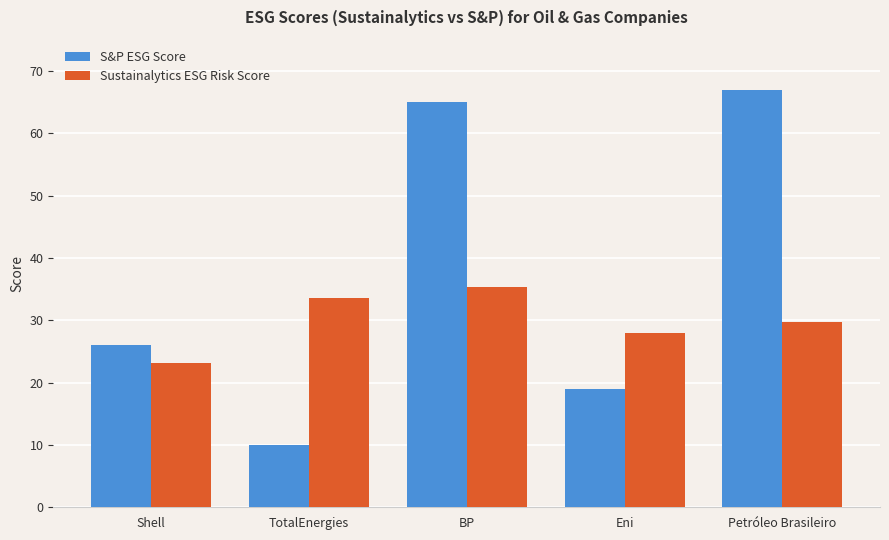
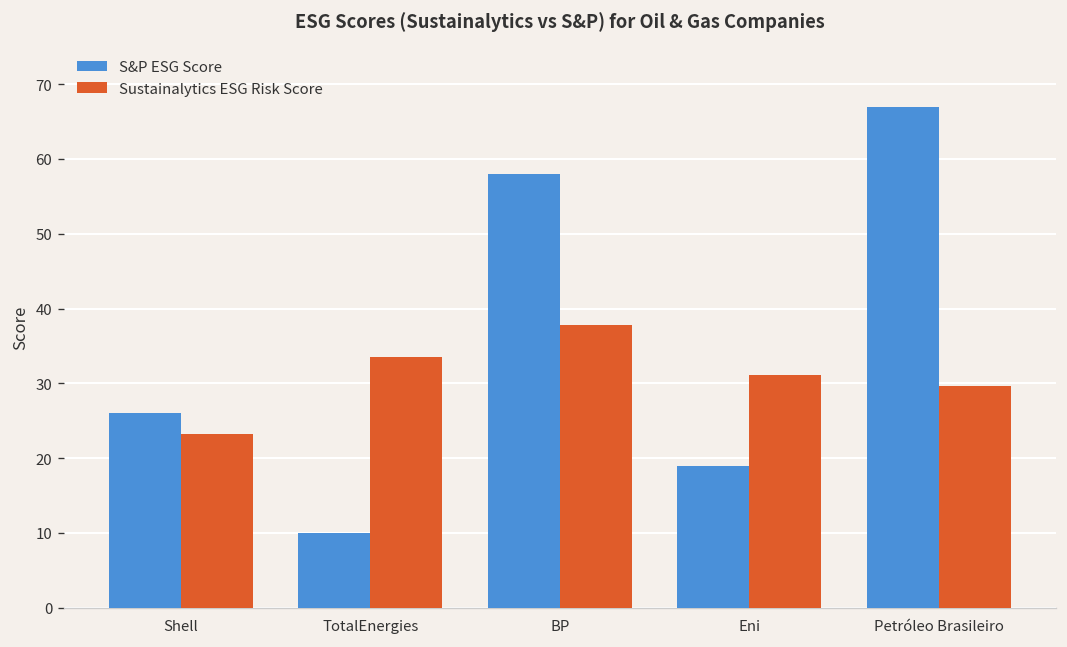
S&P ESG Score, BP: 65 -> 58
Sustainalytics ESG Risk Score, BP: 35 -> 38
Sustainalytics ESG Risk Score, Eni: 28 -> 31
